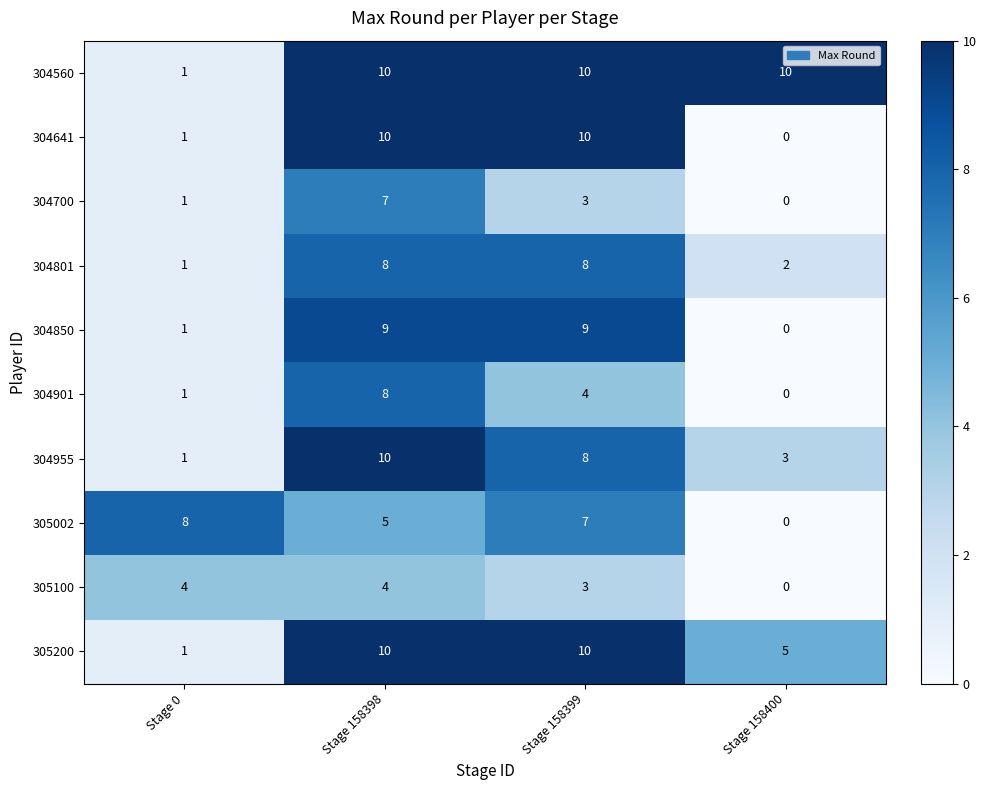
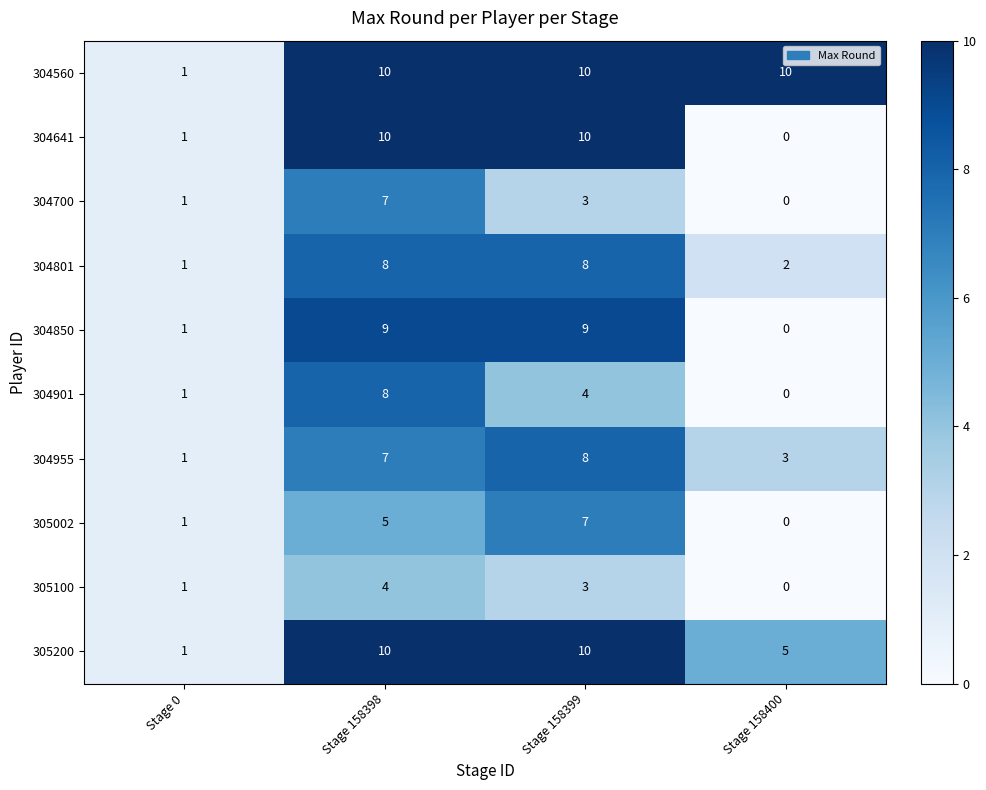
304955, Stage 158398: 10 -> 7
305002, Stage 0: 8 -> 1
305100, Stage 0: 4 -> 1
